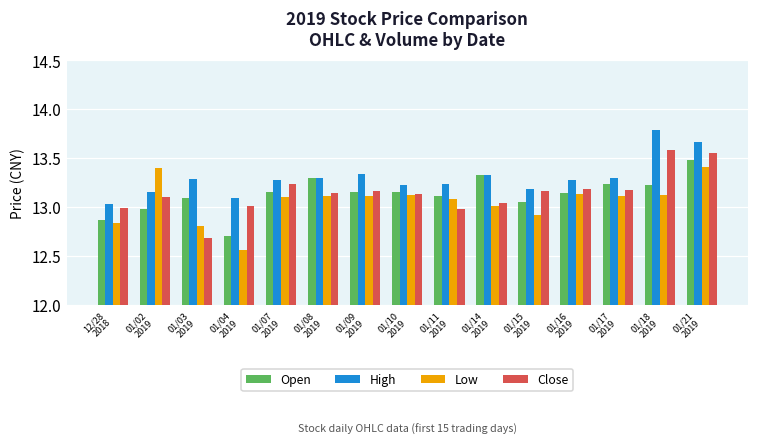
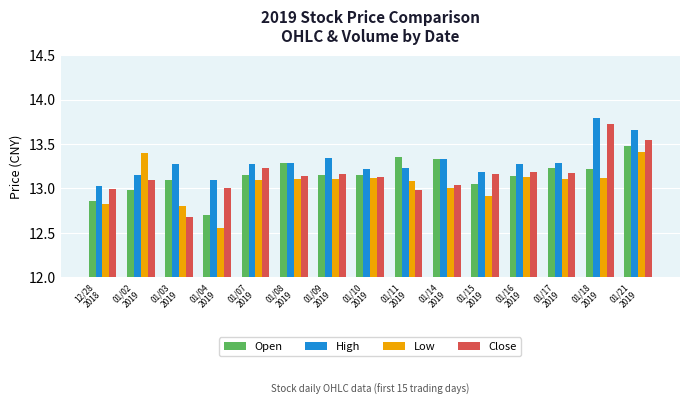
Open, 01/11 2019: 13.1 -> 13.4
Close, 01/18 2019: 13.6 -> 13.7
